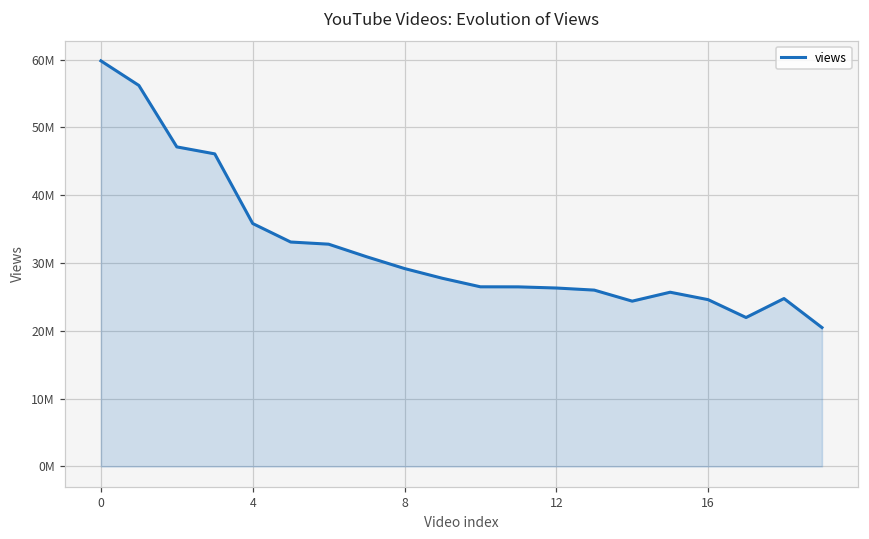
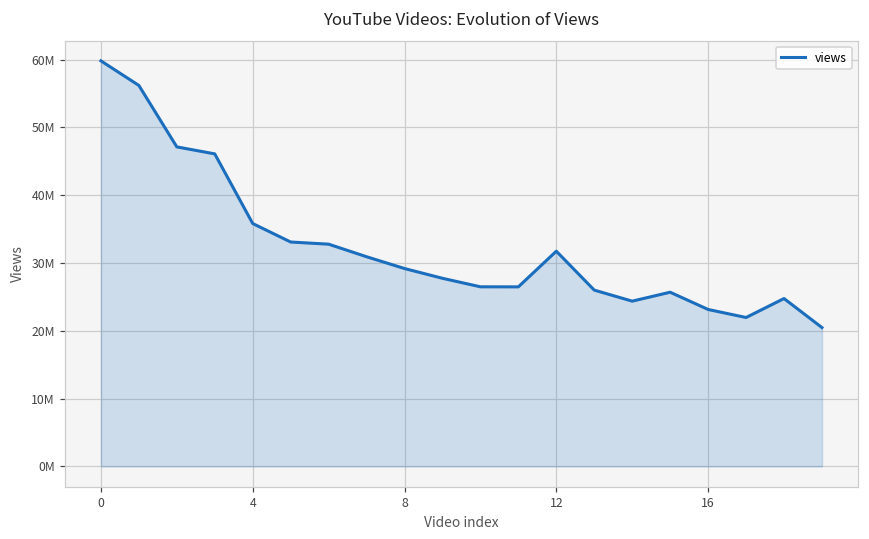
12: 26000000 -> 32000000
16: 25000000 -> 23000000
